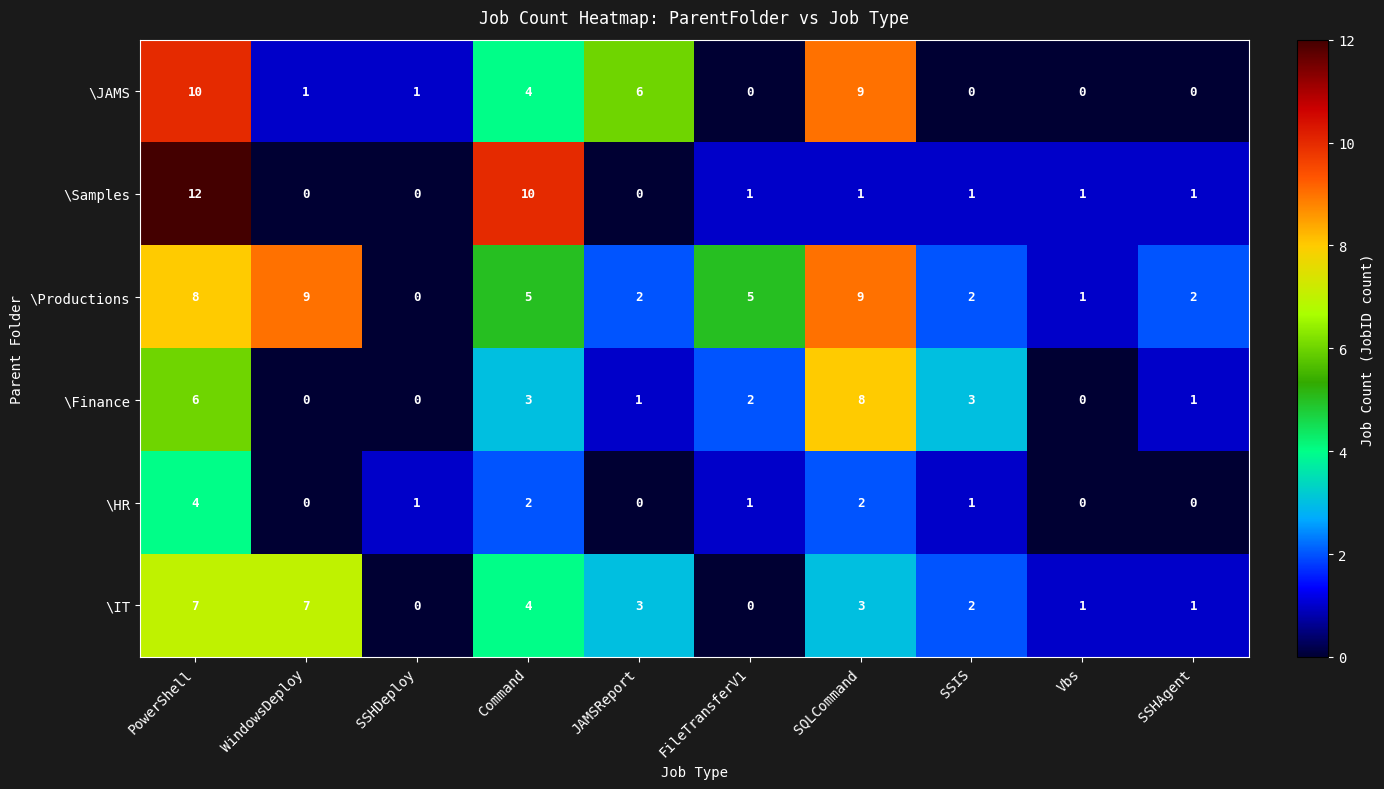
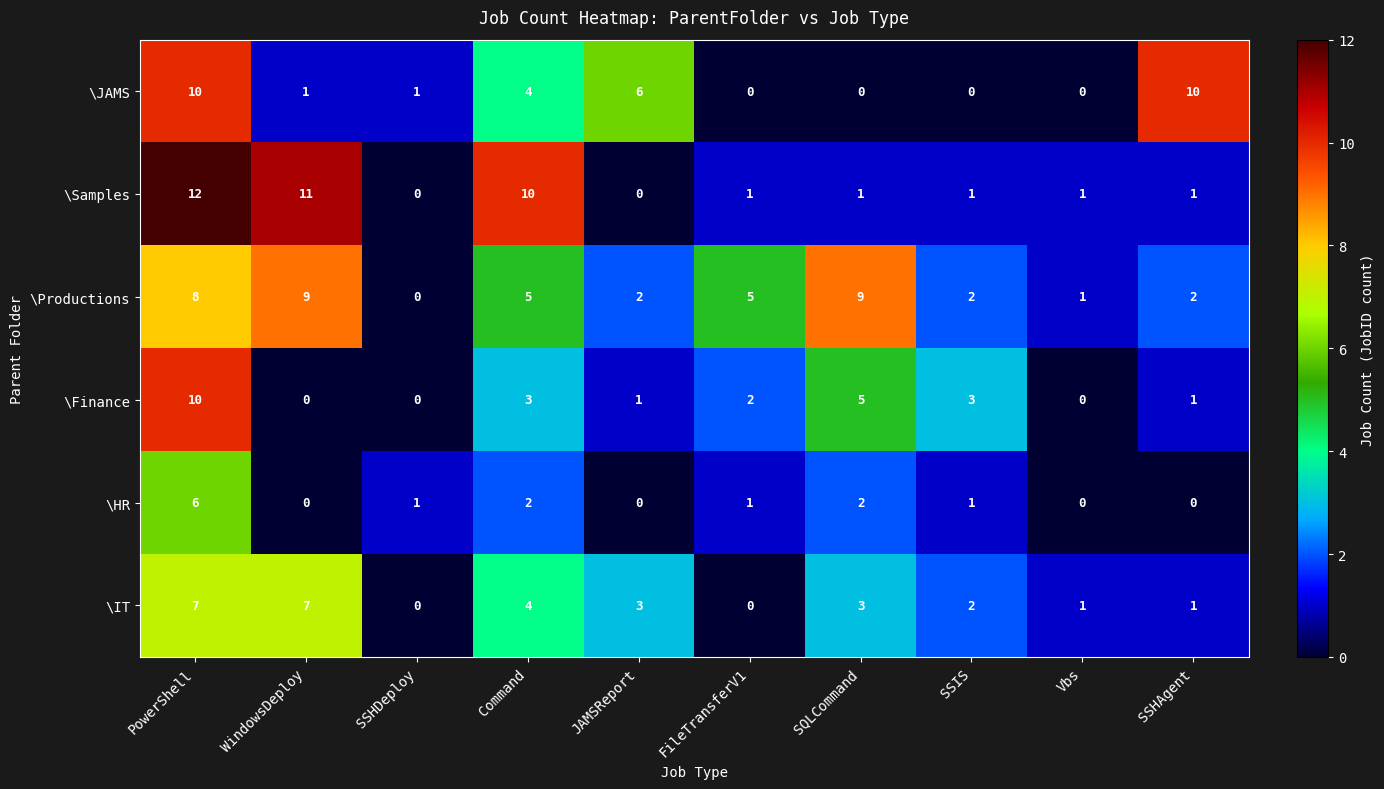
\JAMS, SQLCommand: 9 -> 0
\JAMS, SSHAgent: 0 -> 10
\Samples, WindowsDeploy: 0 -> 11
\Finance, PowerShell: 6 -> 10
\Finance, SQLCommand: 8 -> 5
\HR, PowerShell: 4 -> 6
